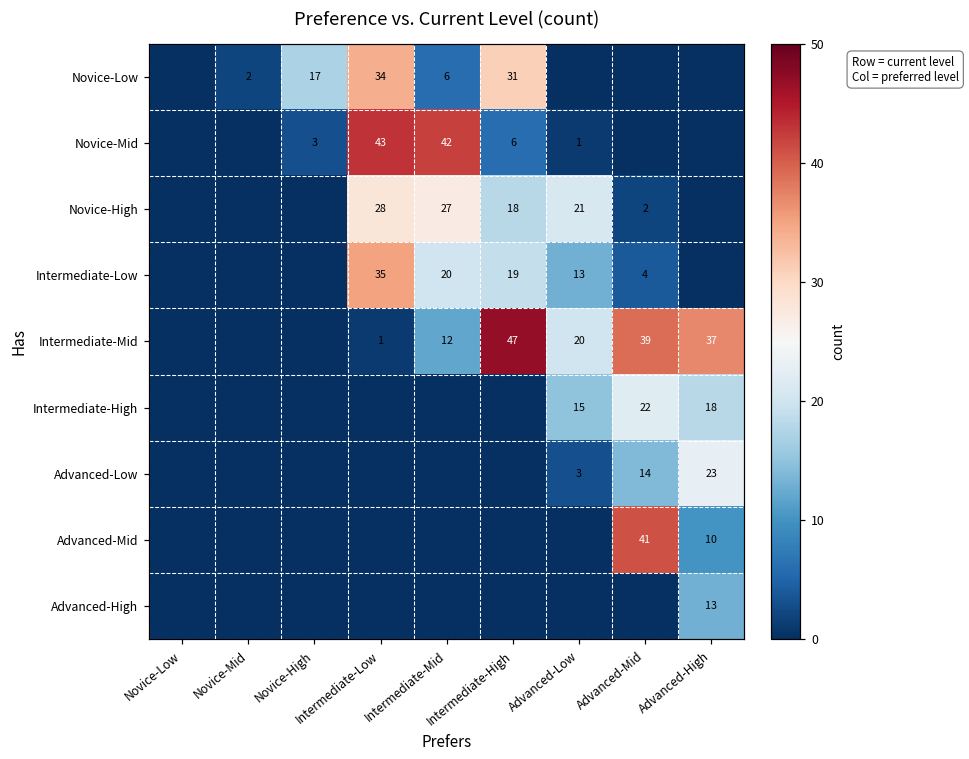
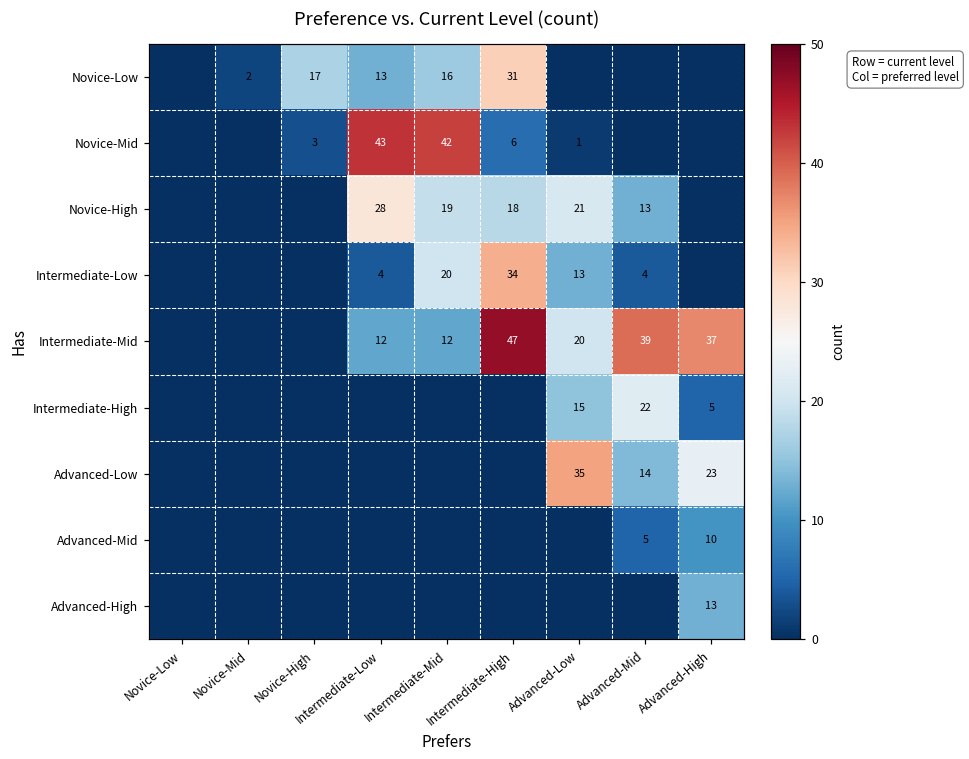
Novice-Low, Intermediate-Low: 34 -> 13
Novice-Low, Intermediate-Mid: 6 -> 16
Novice-High, Intermediate-Mid: 27 -> 19
Novice-High, Advanced-Mid: 2 -> 13
Intermediate-Low, Intermediate-Low: 35 -> 4
Intermediate-Low, Intermediate-High: 19 -> 34
Intermediate-Mid, Intermediate-Low: 1 -> 12
Intermediate-High, Advanced-High: 18 -> 5
Advanced-Low, Advanced-Low: 3 -> 35
Advanced-Mid, Advanced-Mid: 41 -> 5
